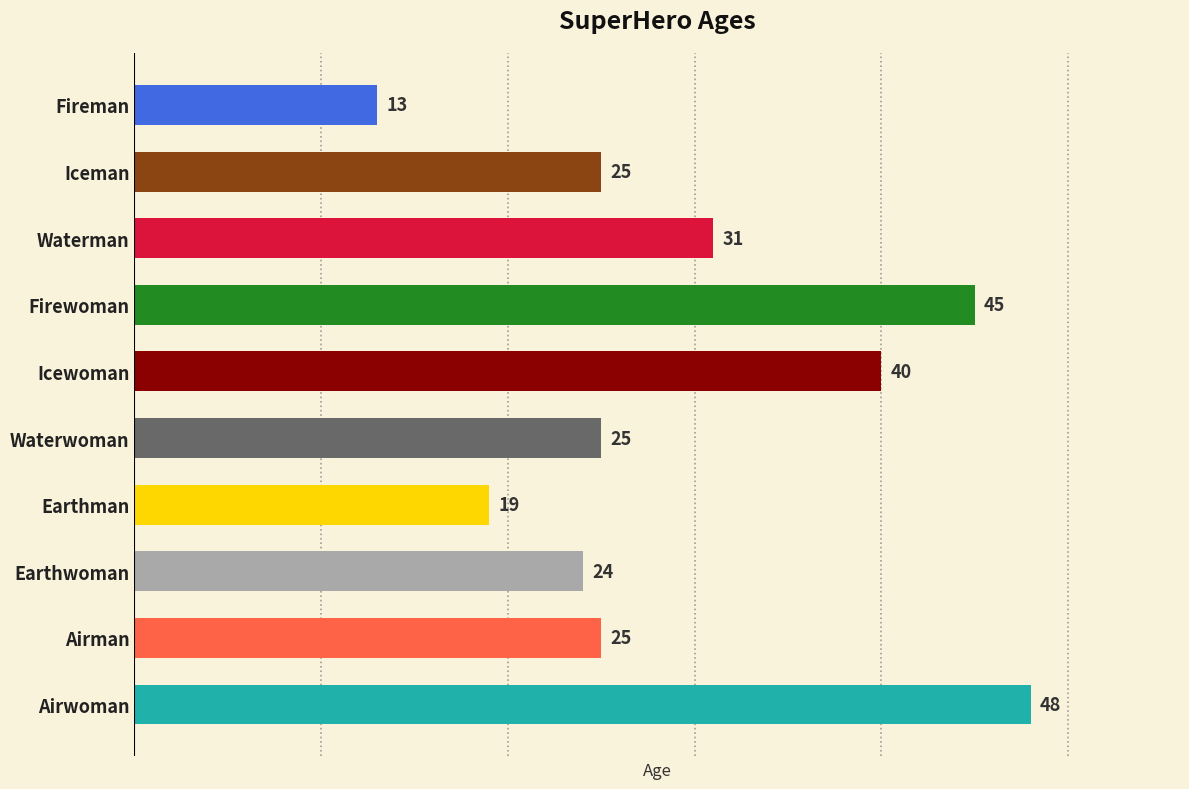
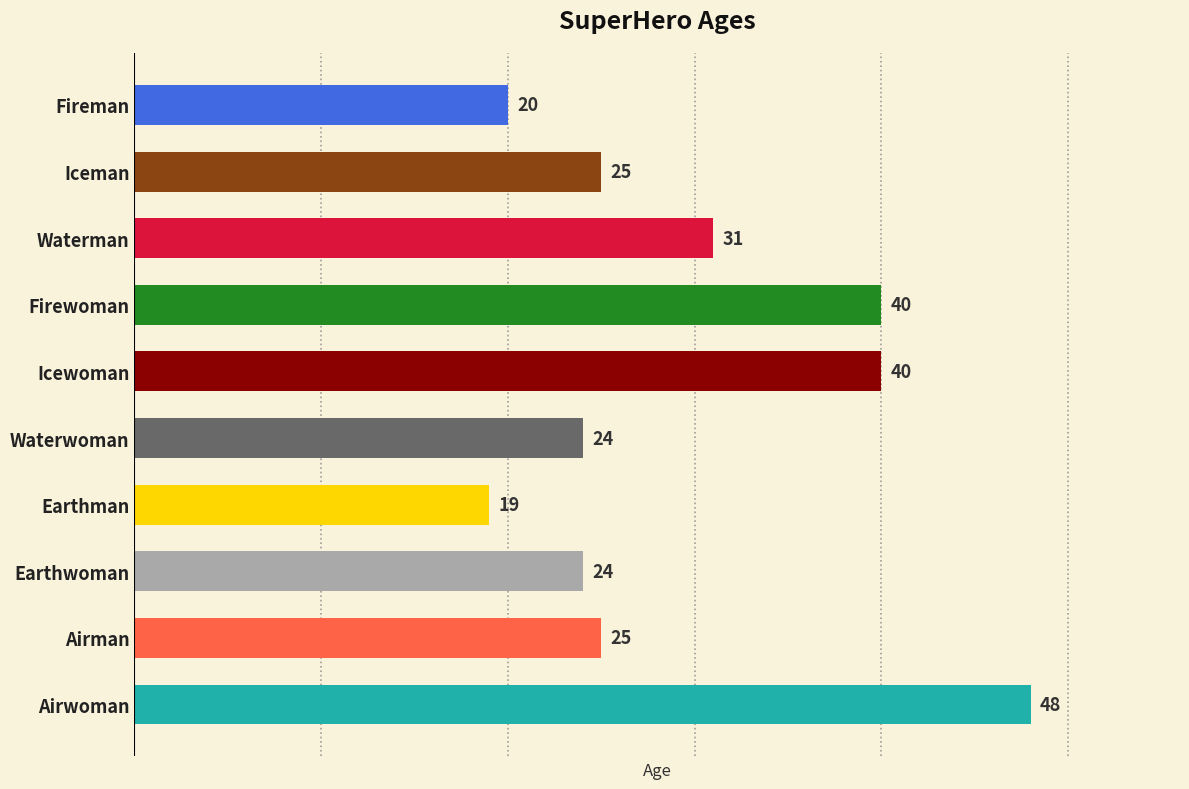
Fireman: 13 -> 20
Firewoman: 45 -> 40
Waterwoman: 25 -> 24
